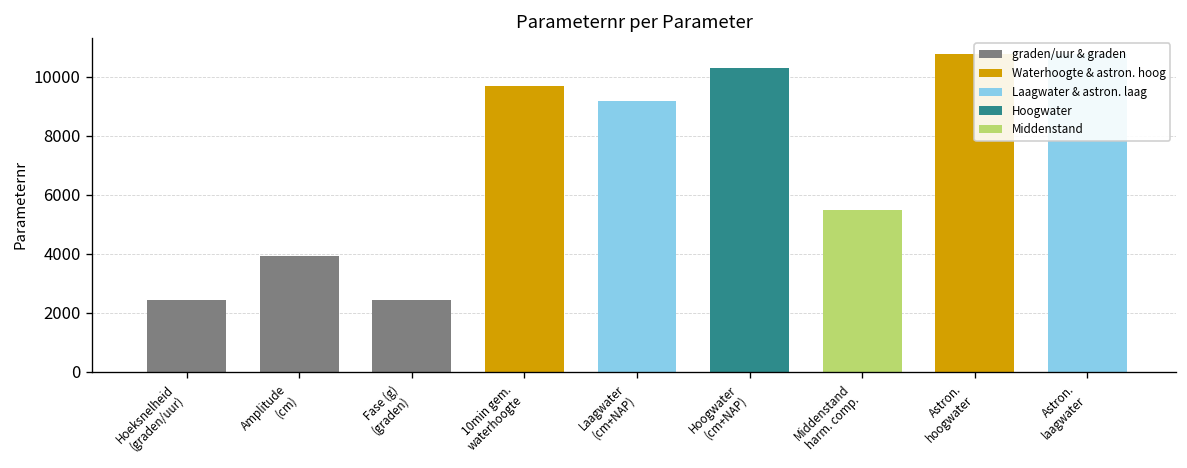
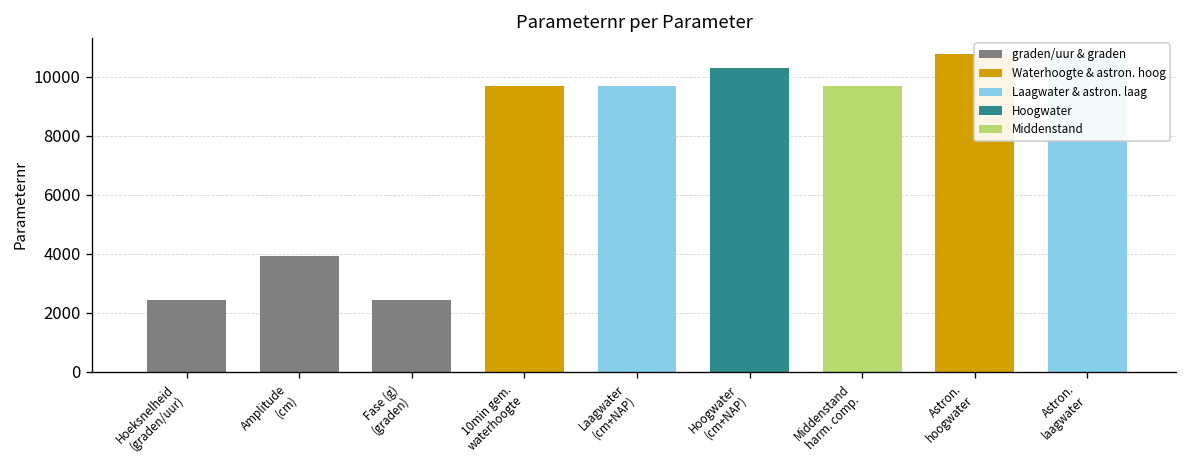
Laagwater (cm+NAP): 9200 -> 9700
Middenstand harm. comp.: 5500 -> 9700
